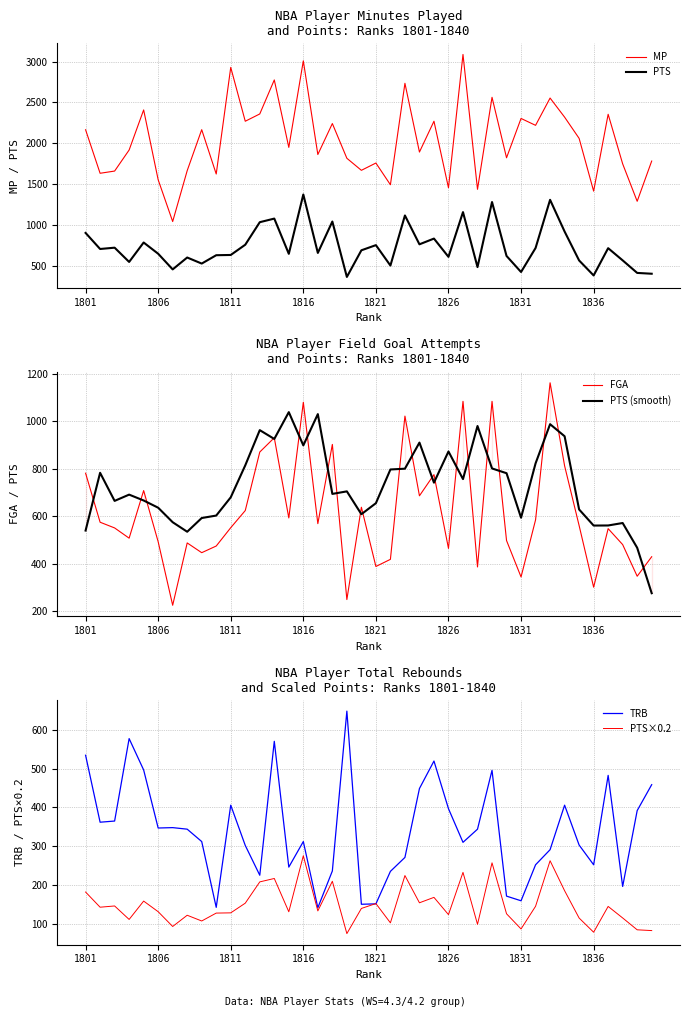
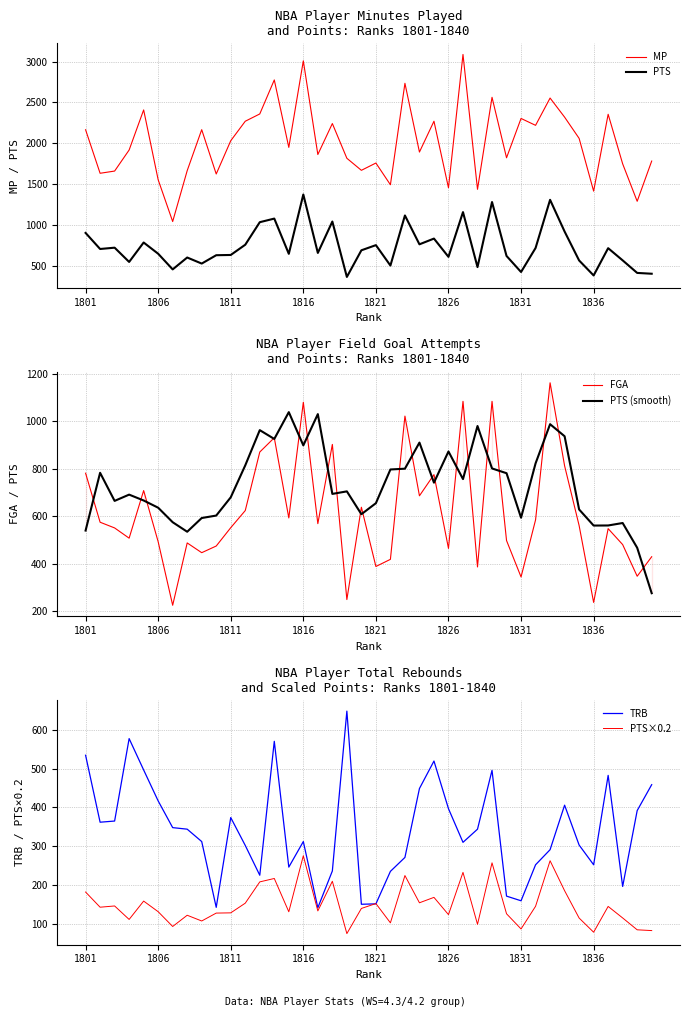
NBA Player Minutes Played and Points: Ranks 1801-1840, MP, 1811: 2900 -> 2000
NBA Player Field Goal Attempts and Points: Ranks 1801-1840, FGA, 1836: 300 -> 240
NBA Player Total Rebounds and Scaled Points: Ranks 1801-1840, TRB, 1806: 350 -> 420
NBA Player Total Rebounds and Scaled Points: Ranks 1801-1840, TRB, 1811: 410 -> 370
